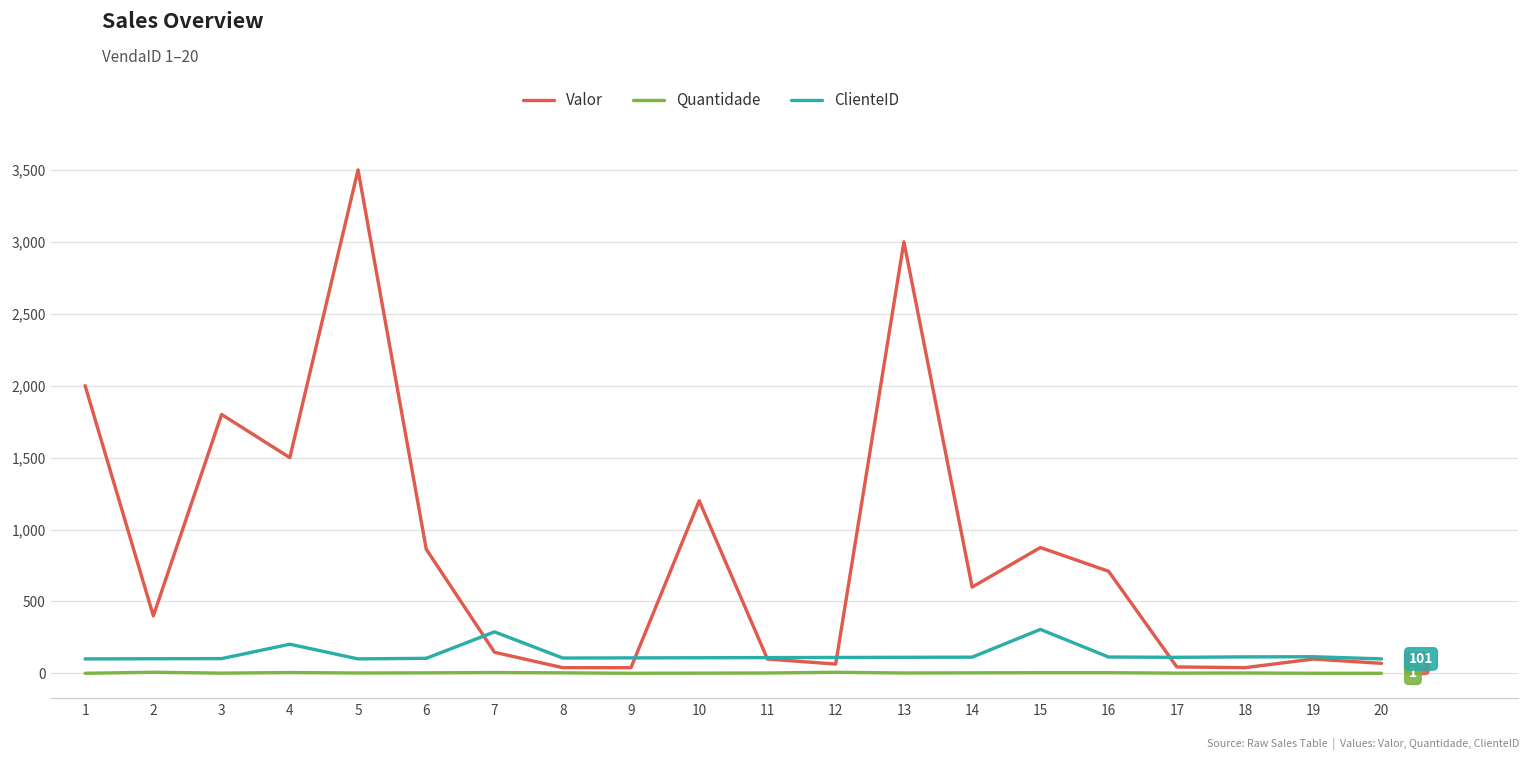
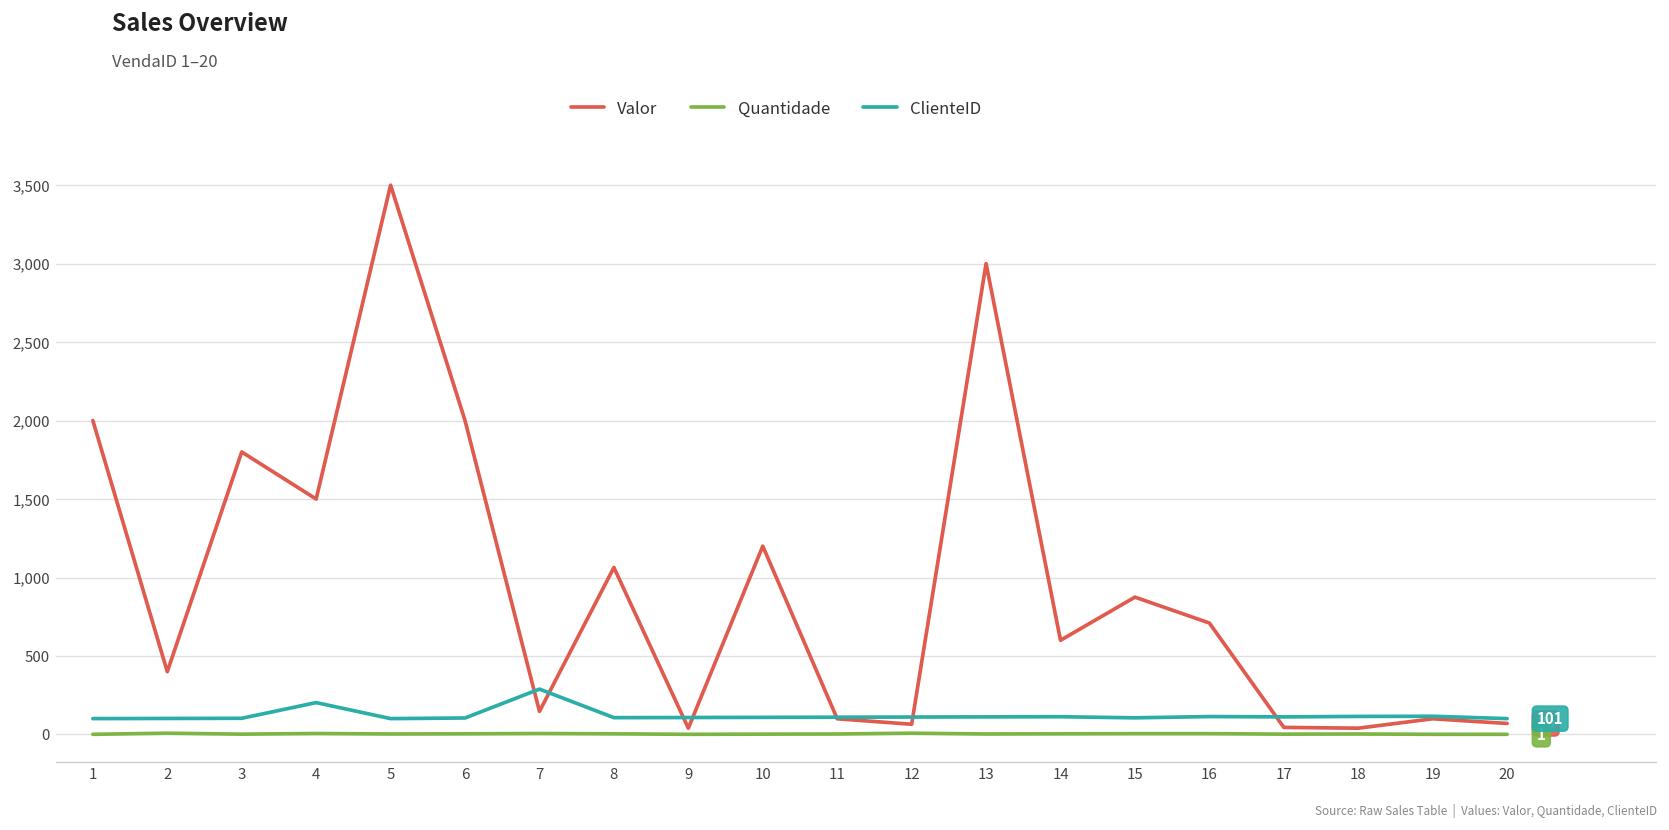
Valor, 6: 860 -> 2,000
Valor, 8: 40 -> 1,060
ClienteID, 15: 310 -> 110
